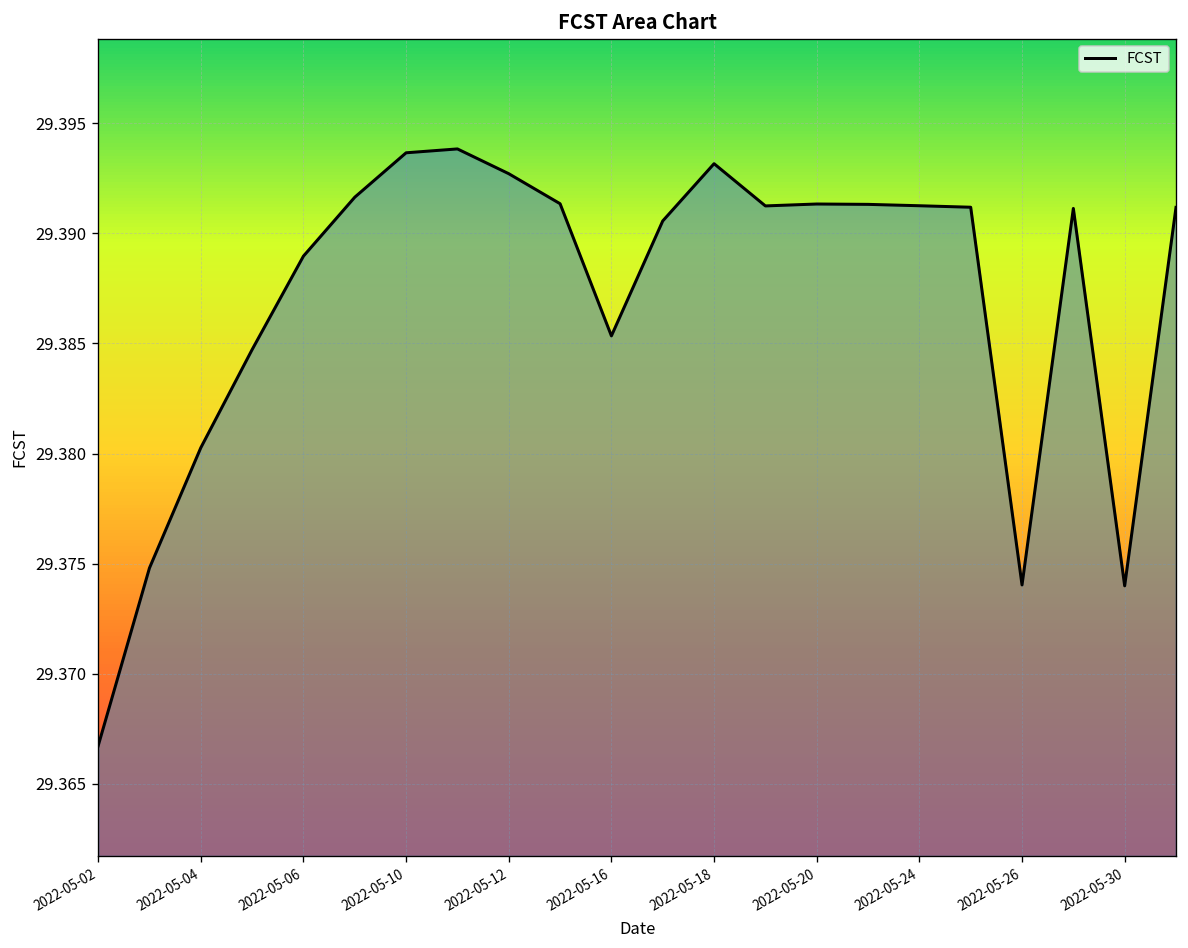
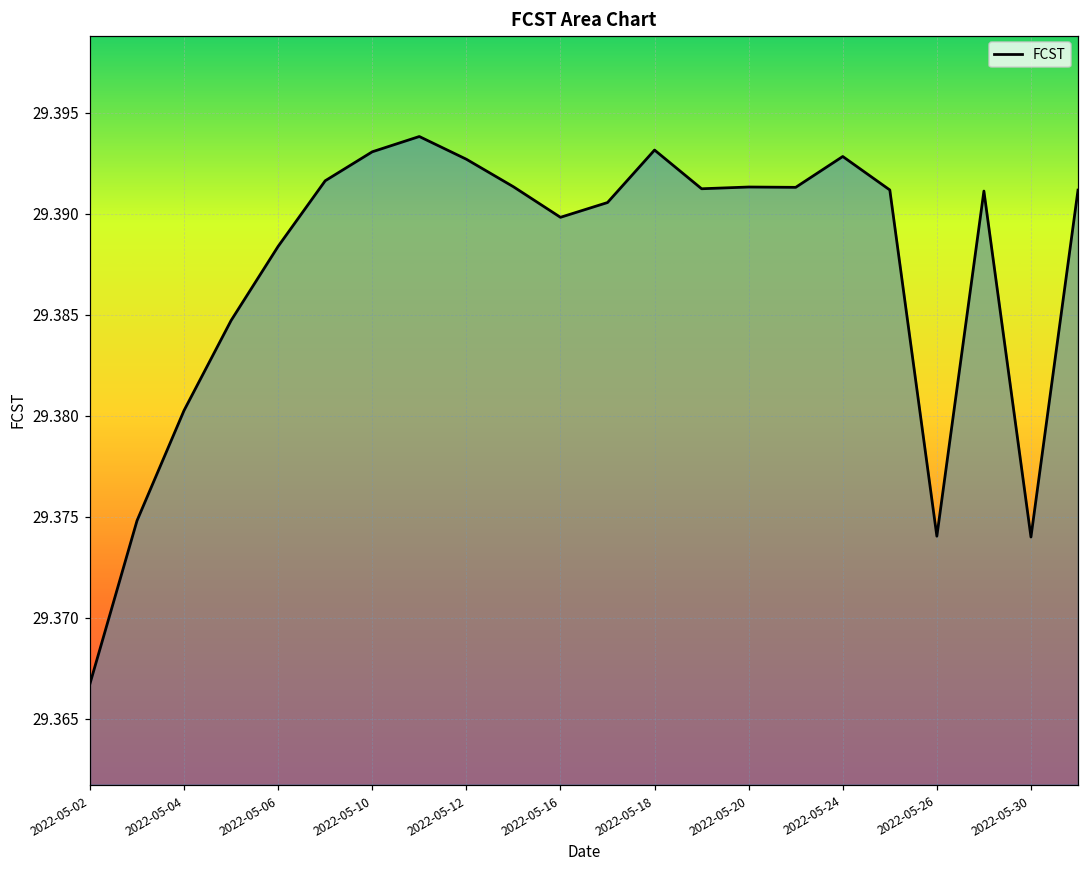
2022-05-06: 29.3890 -> 29.3884
2022-05-10: 29.3937 -> 29.3931
2022-05-16: 29.3853 -> 29.3898
2022-05-24: 29.3913 -> 29.3928
